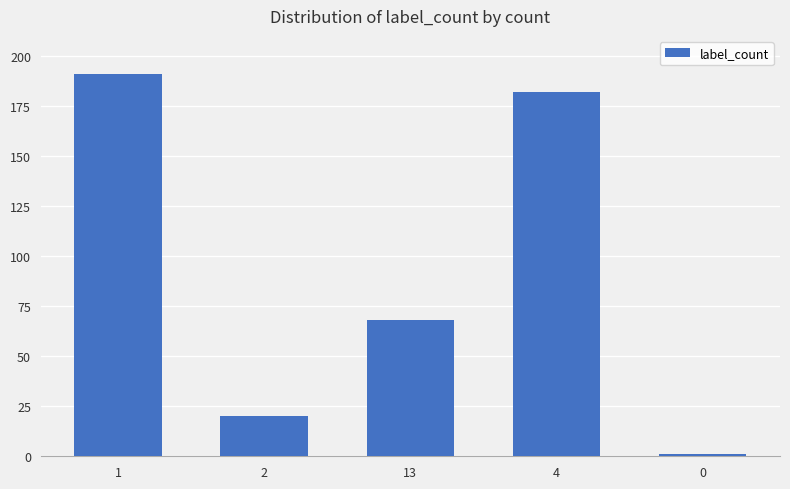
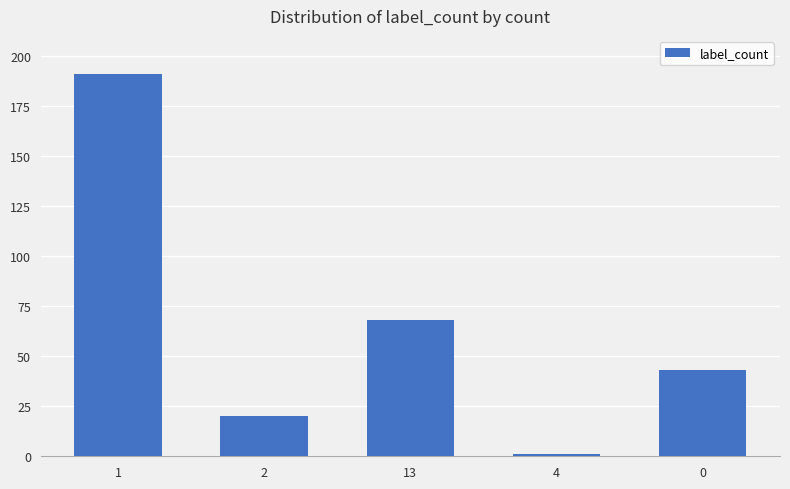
4: 182 -> 1
0: 1 -> 43
